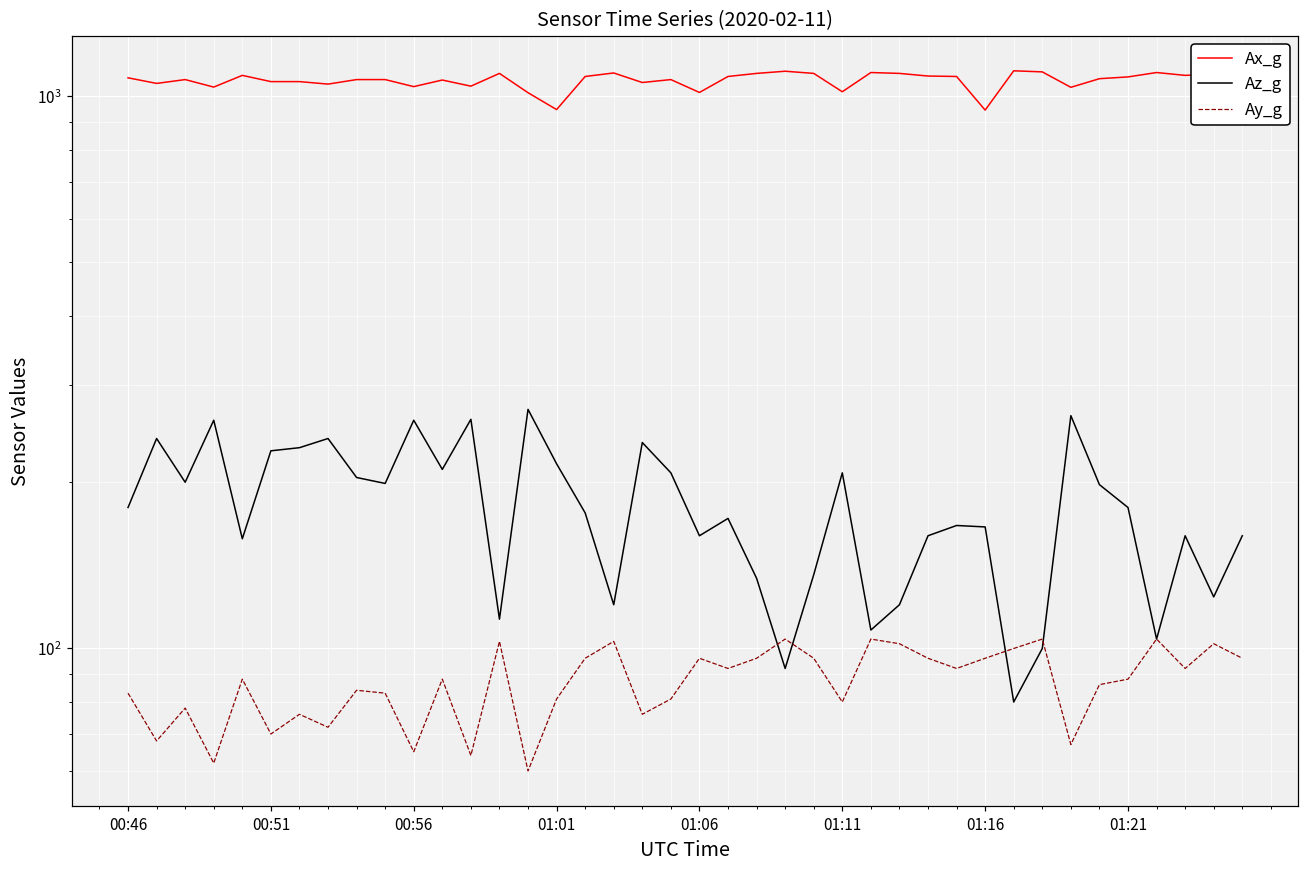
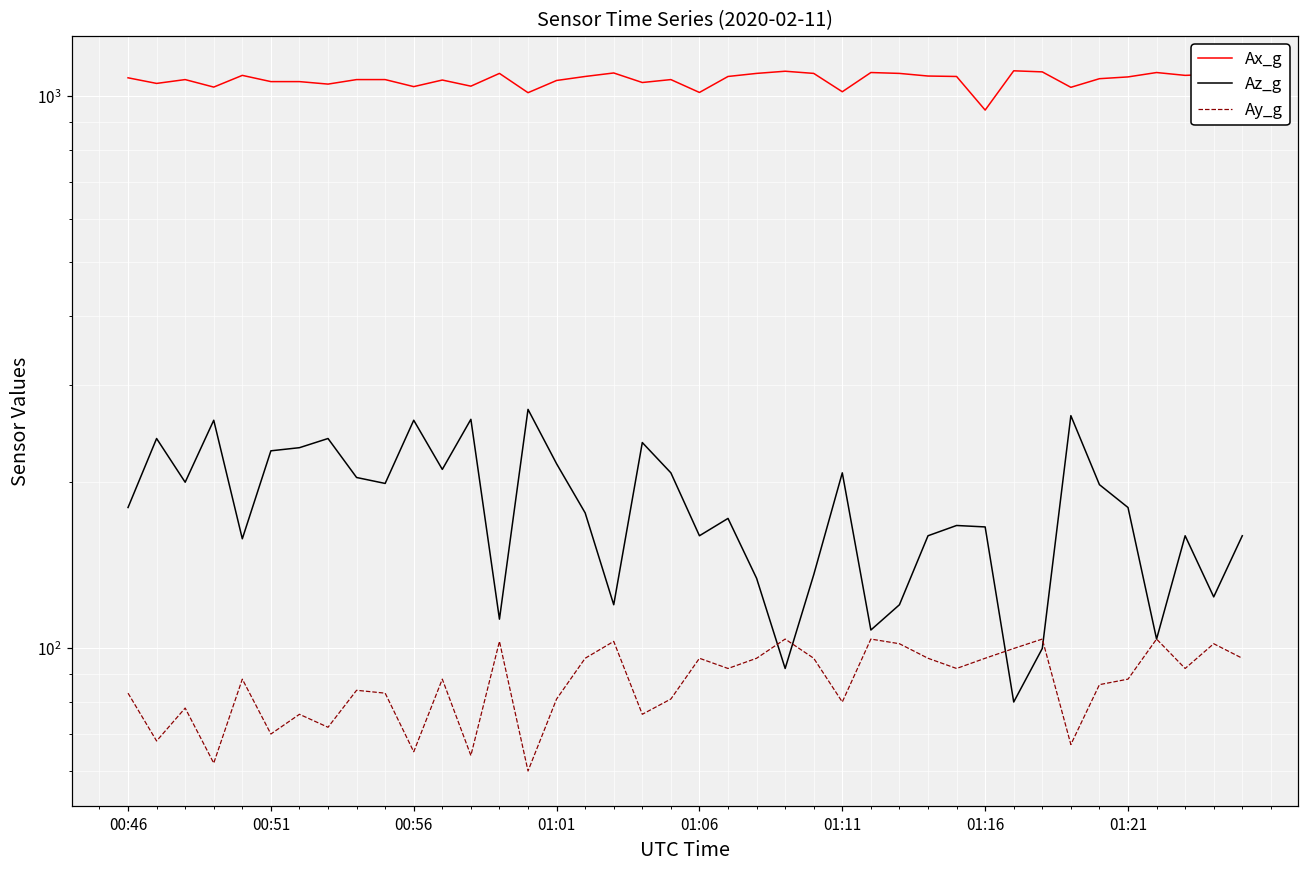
Ax_g, 01:01: 950 -> 1070
